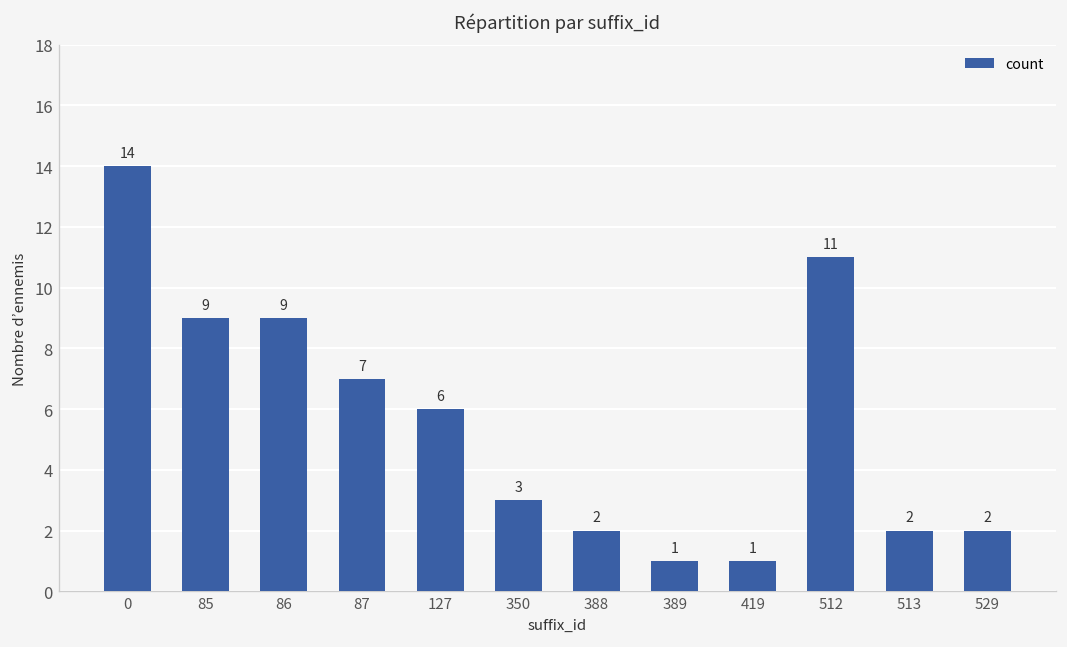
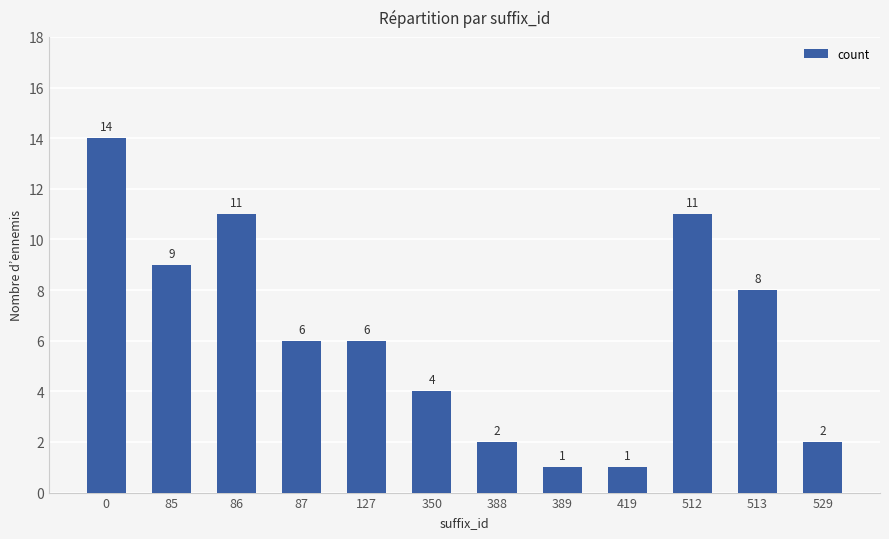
86: 9 -> 11
87: 7 -> 6
350: 3 -> 4
513: 2 -> 8
